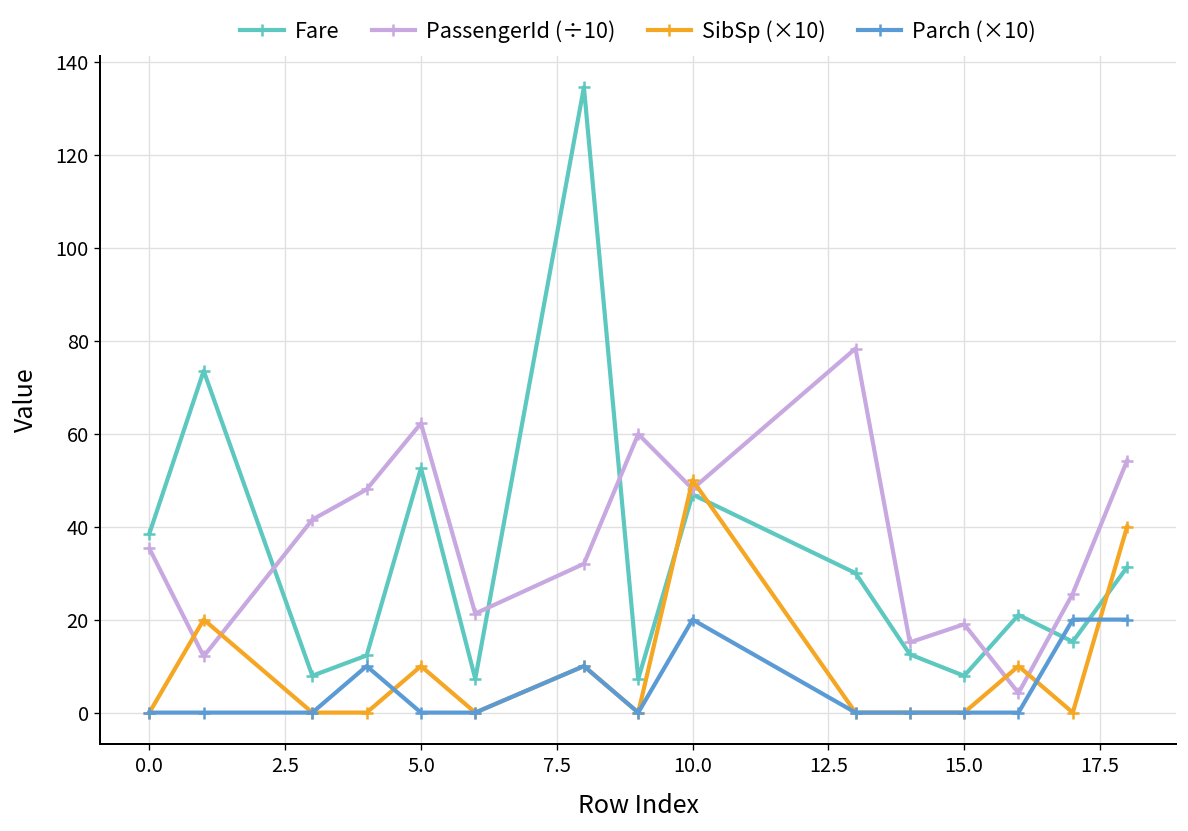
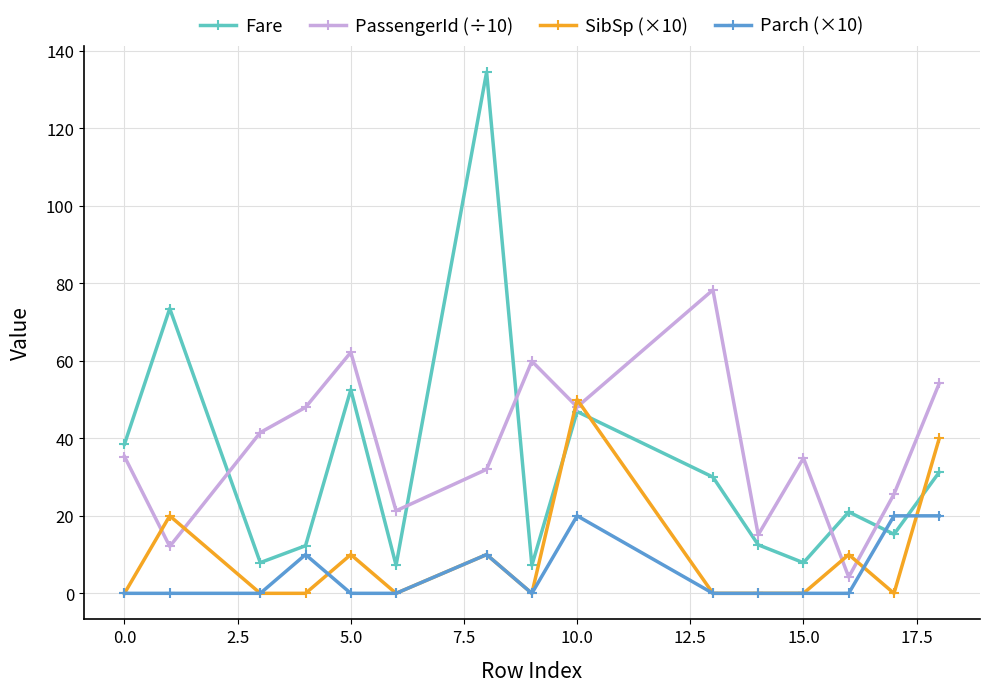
PassengerId (÷10), 15.0: 19 -> 35
